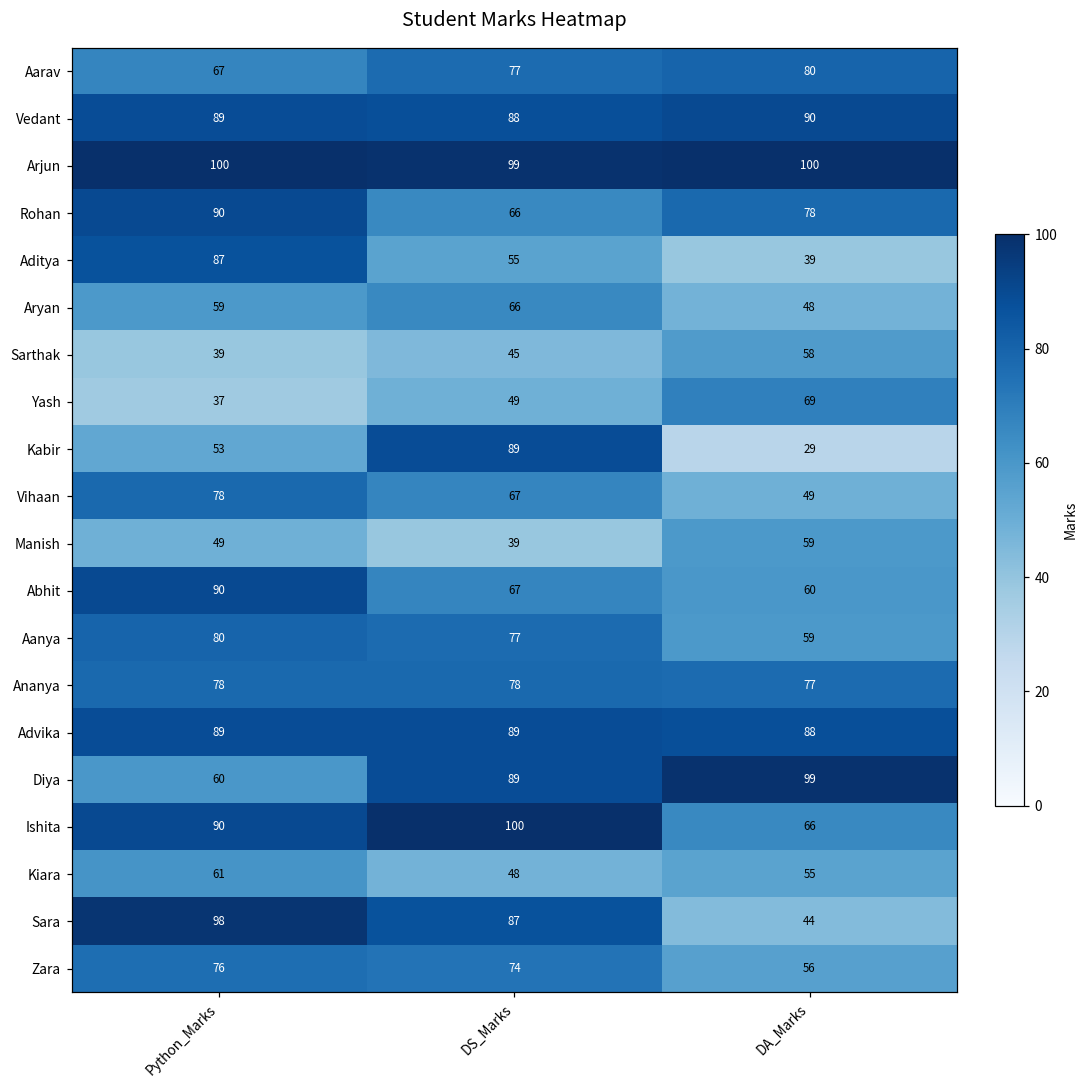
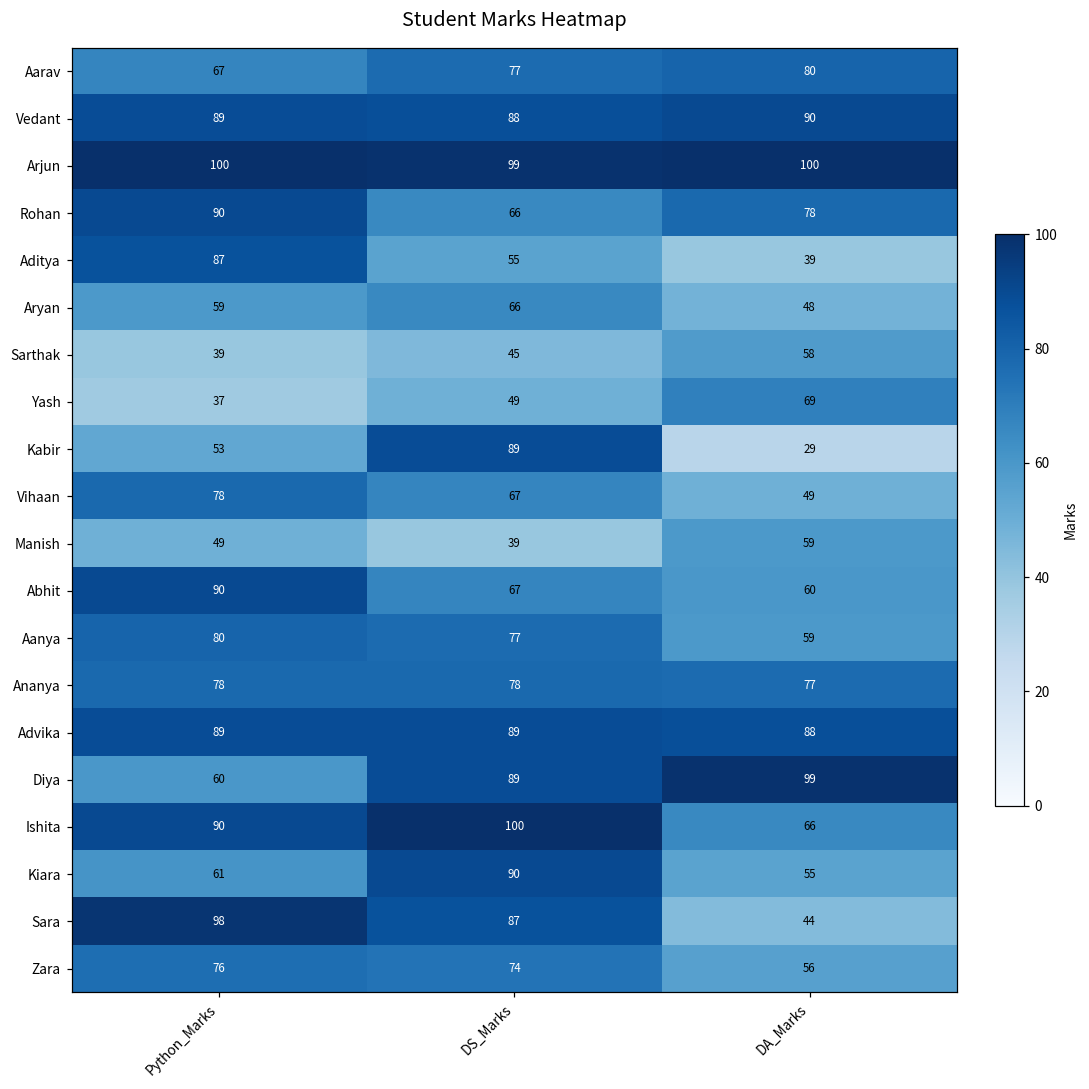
Kiara, DS_Marks: 48 -> 90
